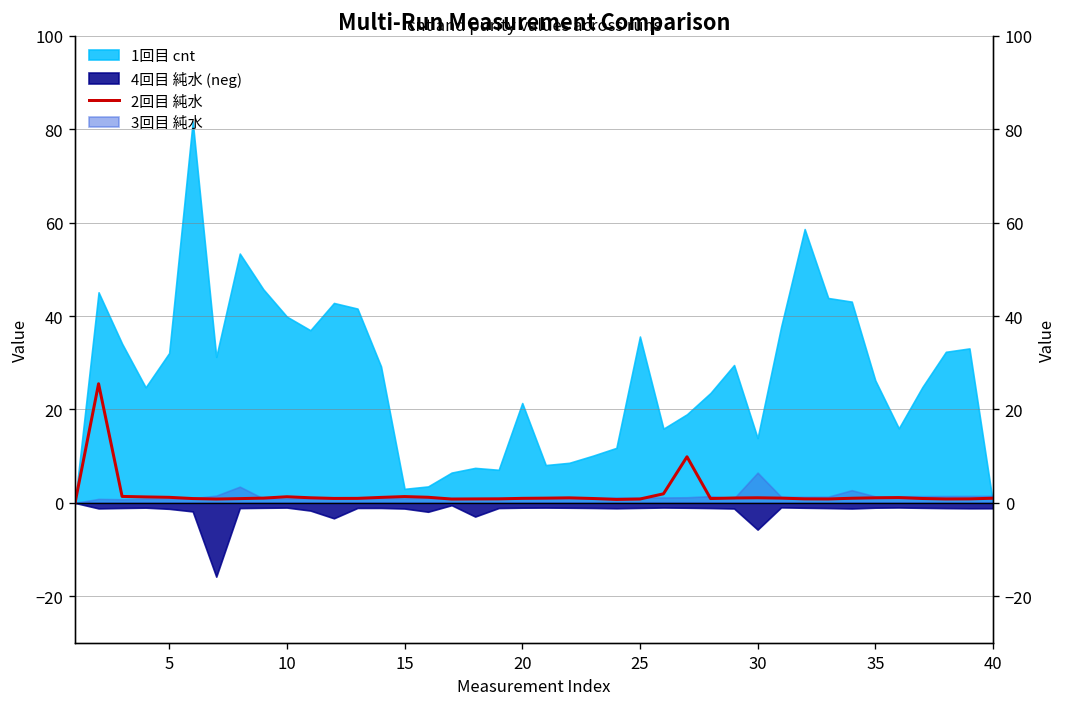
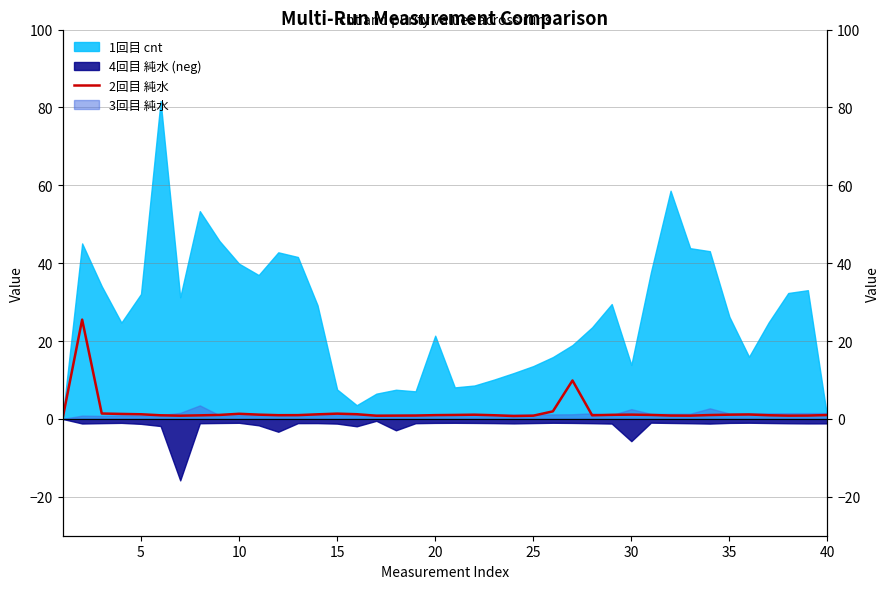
1回目 cnt, 15: 3 -> 8
1回目 cnt, 25: 36 -> 14
3回目 純水, 30: 6 -> 3
